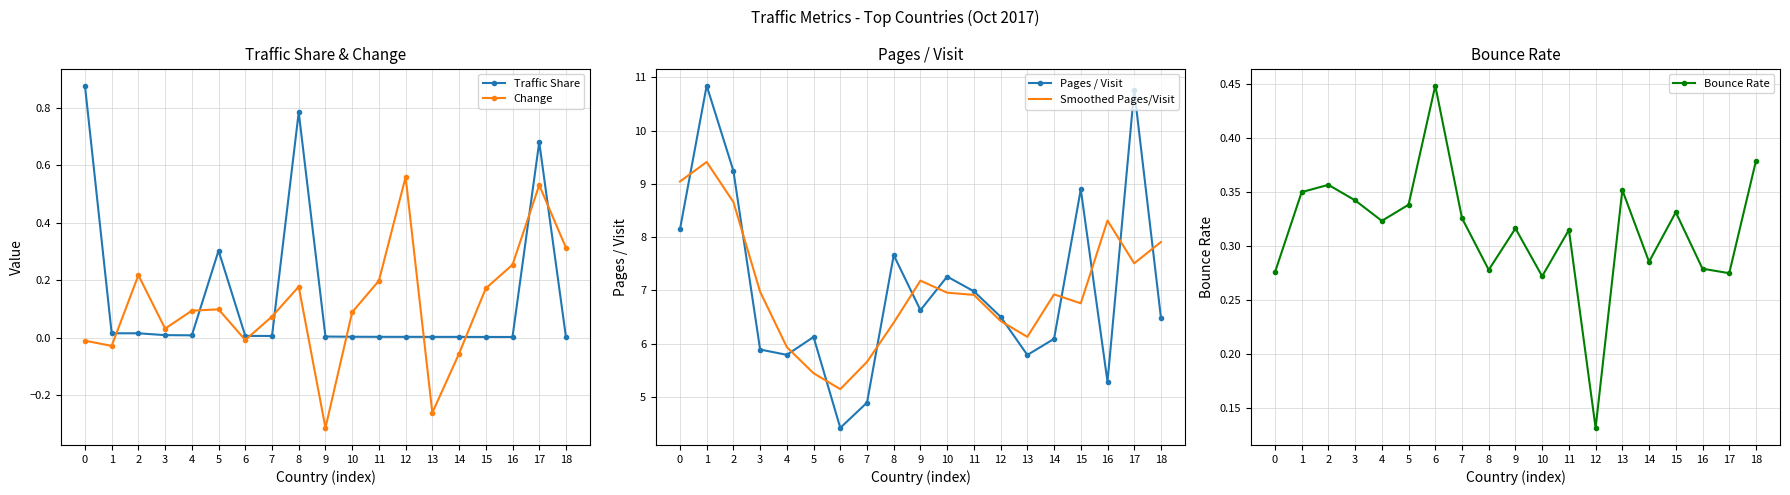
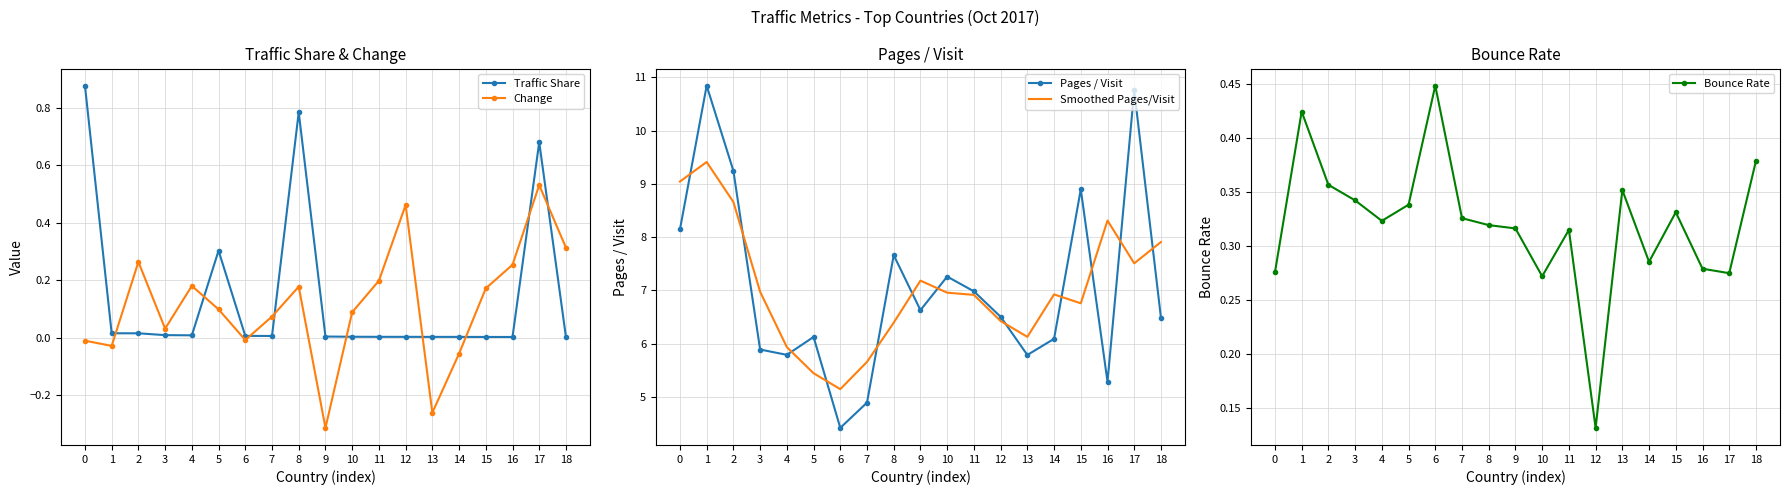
Traffic Share & Change, Change, 2: 0.22 -> 0.26
Traffic Share & Change, Change, 4: 0.09 -> 0.18
Traffic Share & Change, Change, 12: 0.56 -> 0.46
Bounce Rate, 1: 0.350 -> 0.425
Bounce Rate, 8: 0.278 -> 0.319
